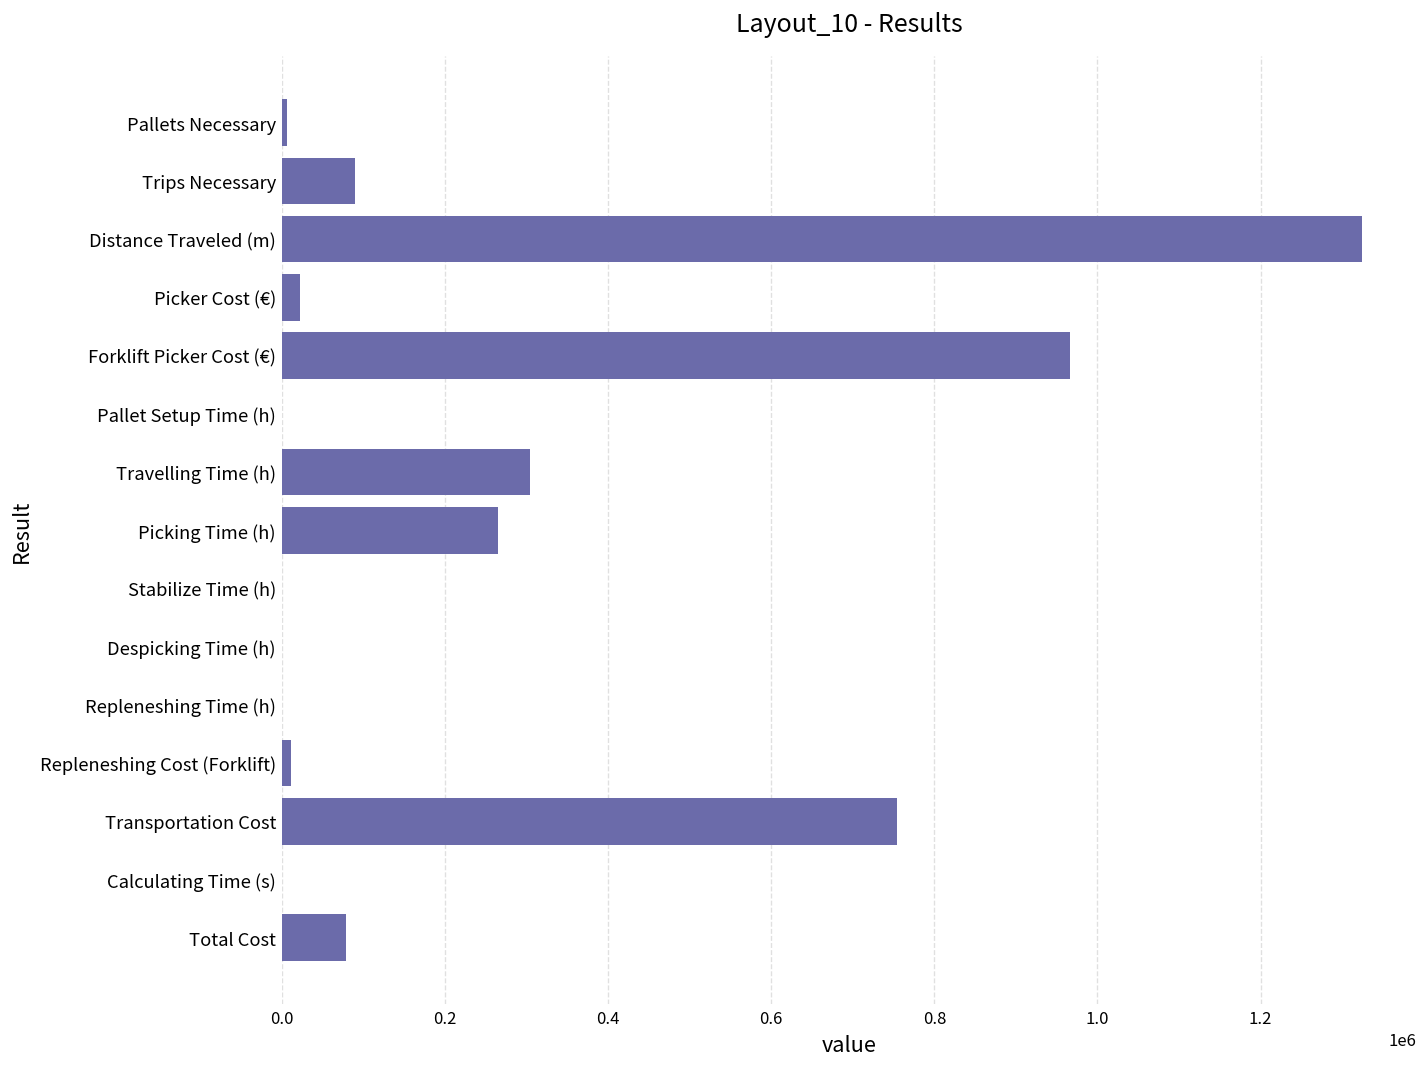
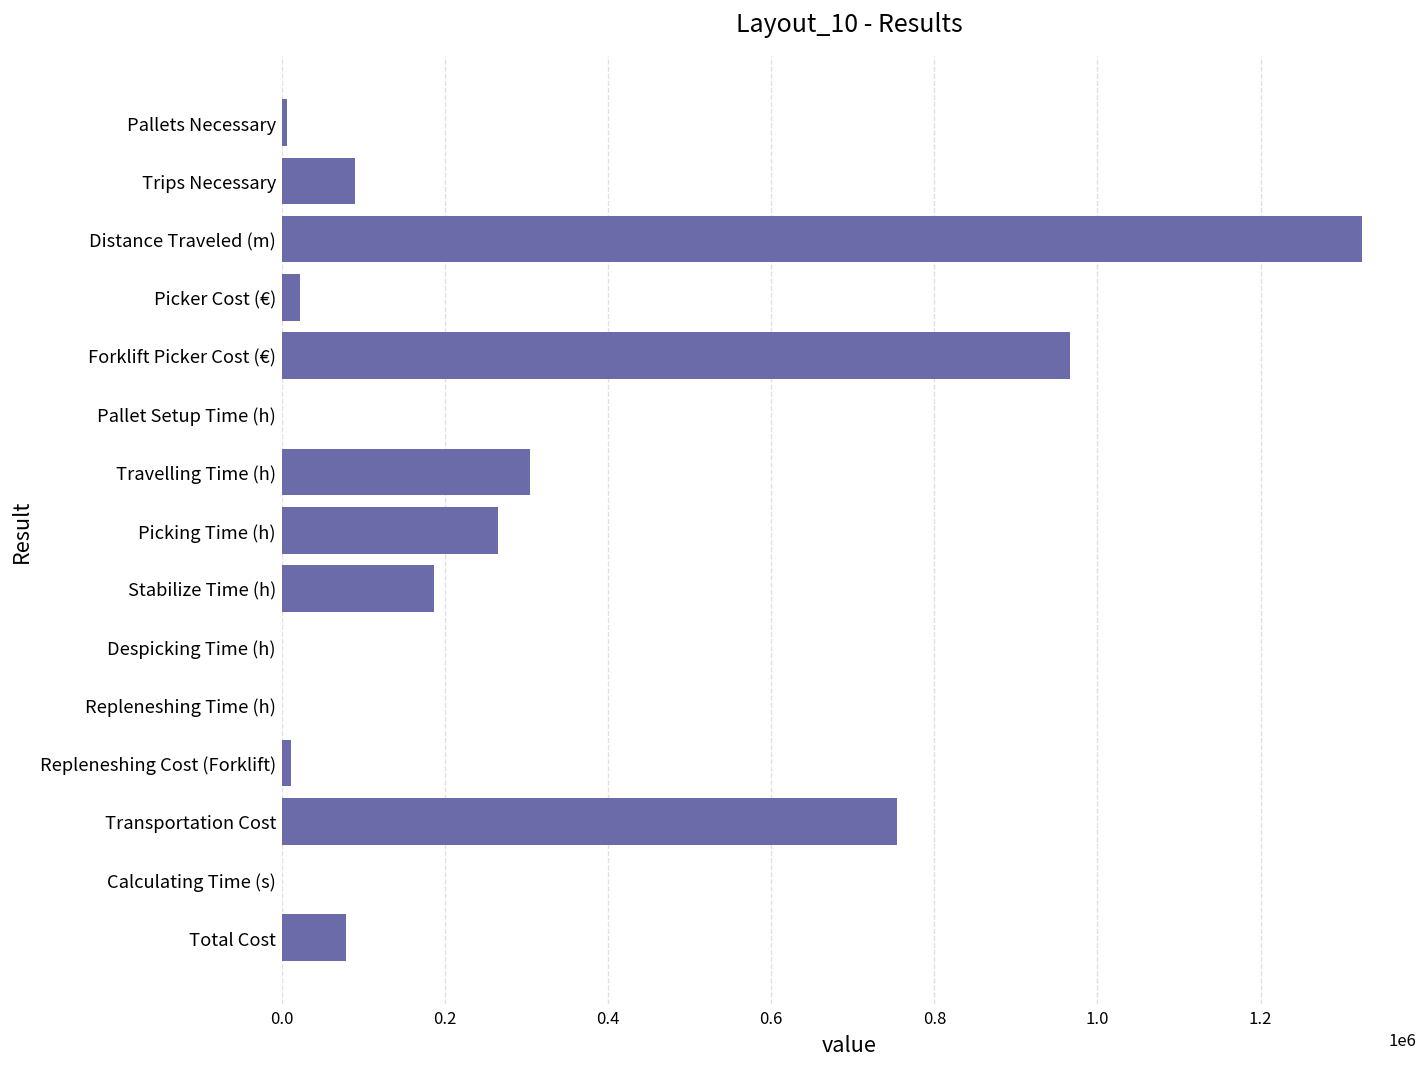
Stabilize Time (h): 0 -> 190000
